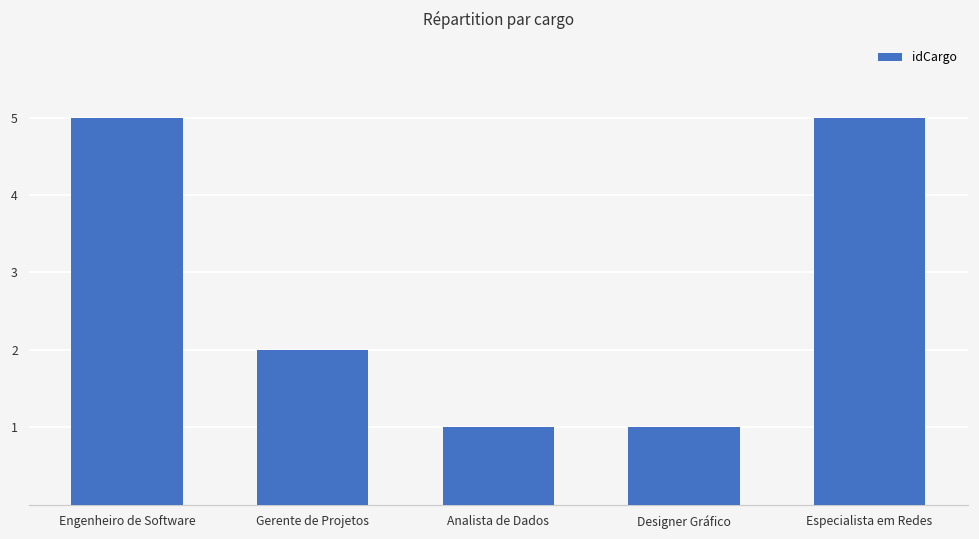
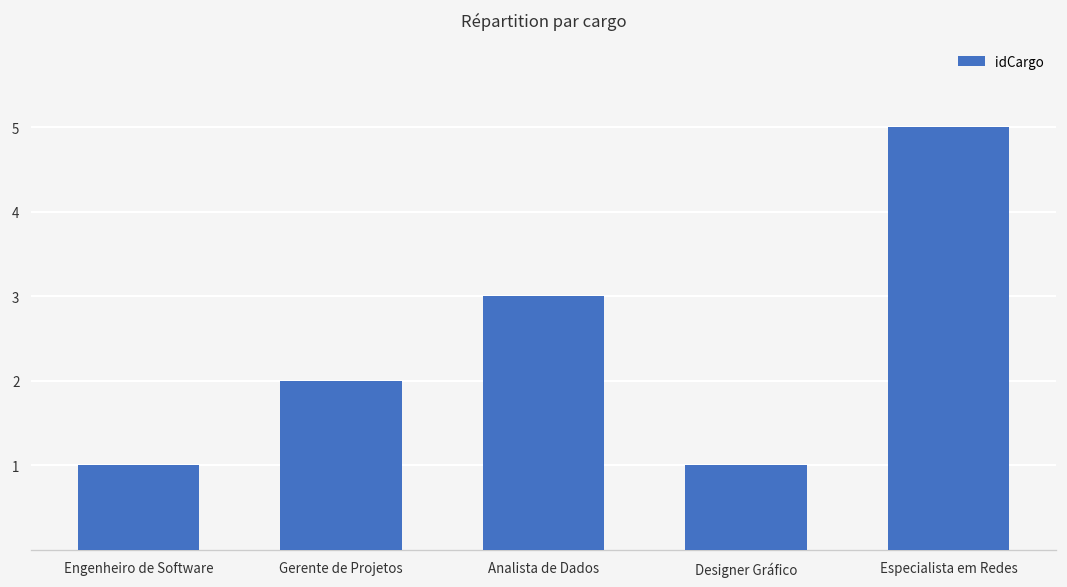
Engenheiro de Software: 5 -> 1
Analista de Dados: 1 -> 3
